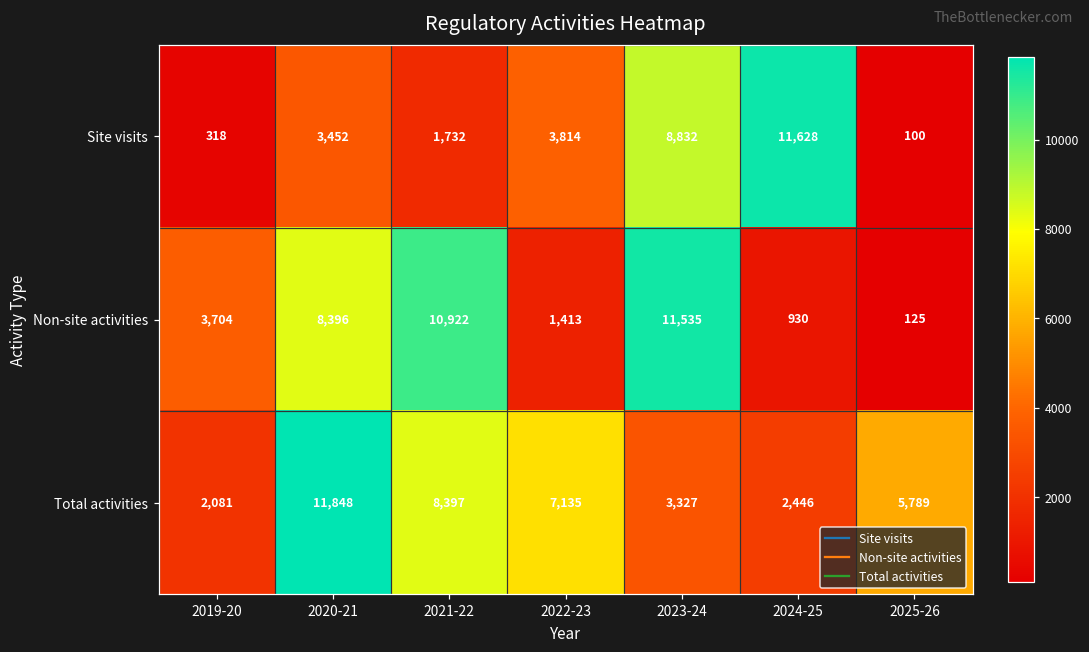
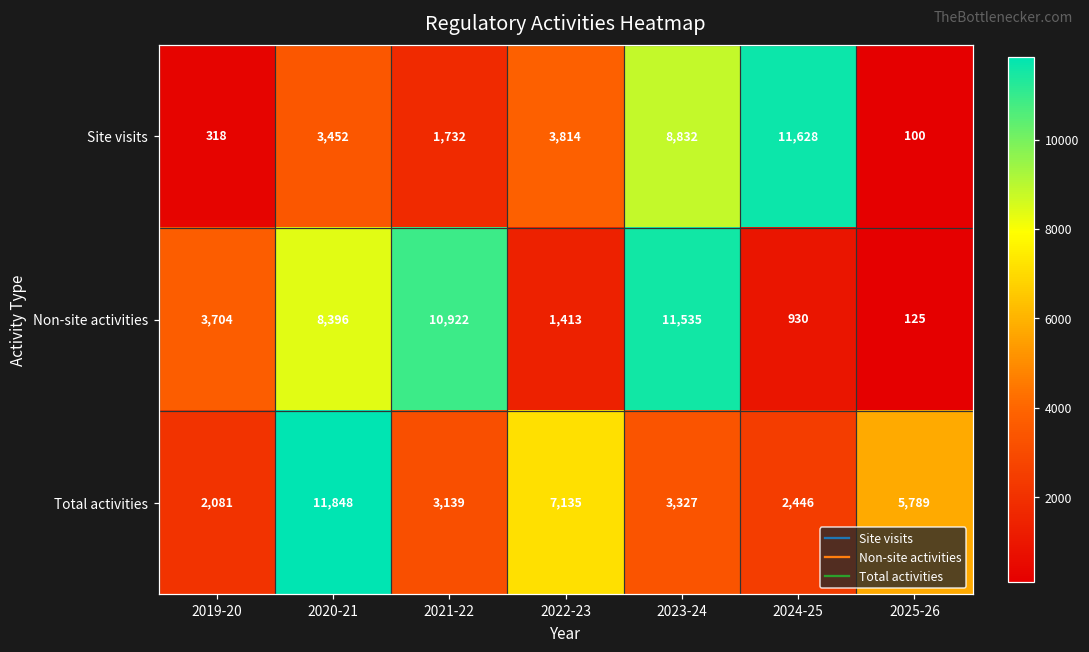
Total activities, 2021-22: 8,397 -> 3,139
